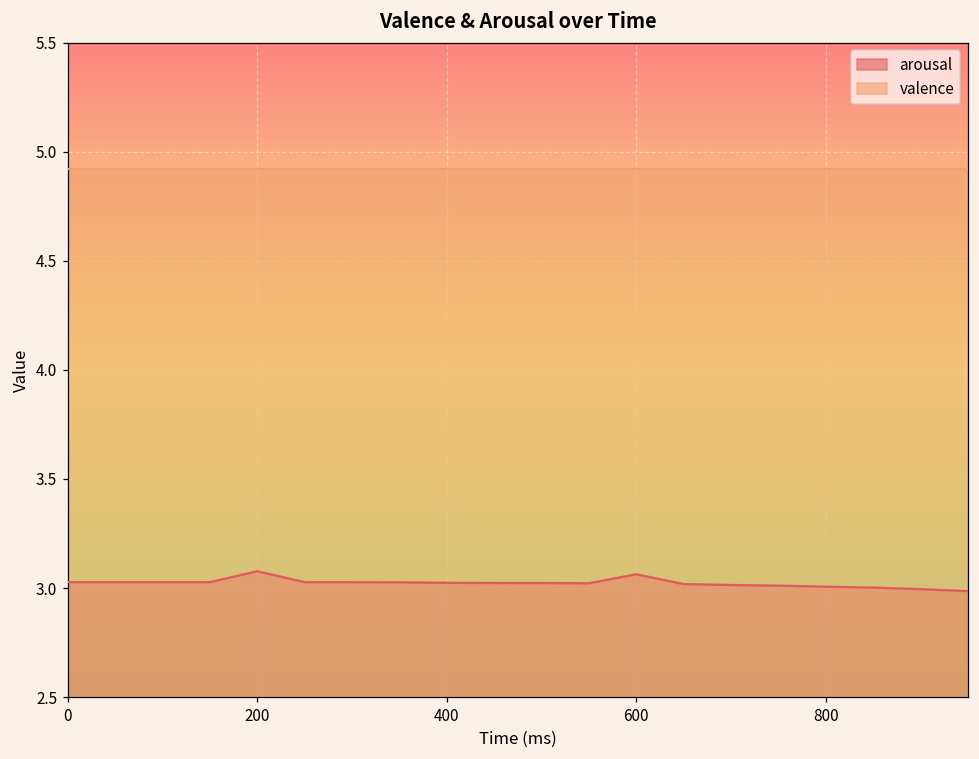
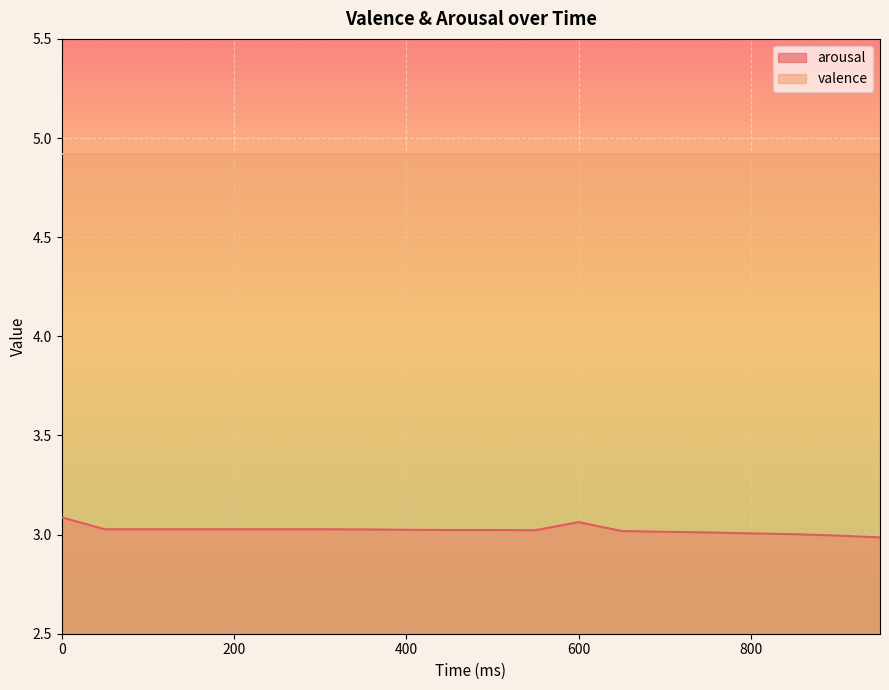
arousal, 0: 3.03 -> 3.09
arousal, 200: 3.08 -> 3.03
